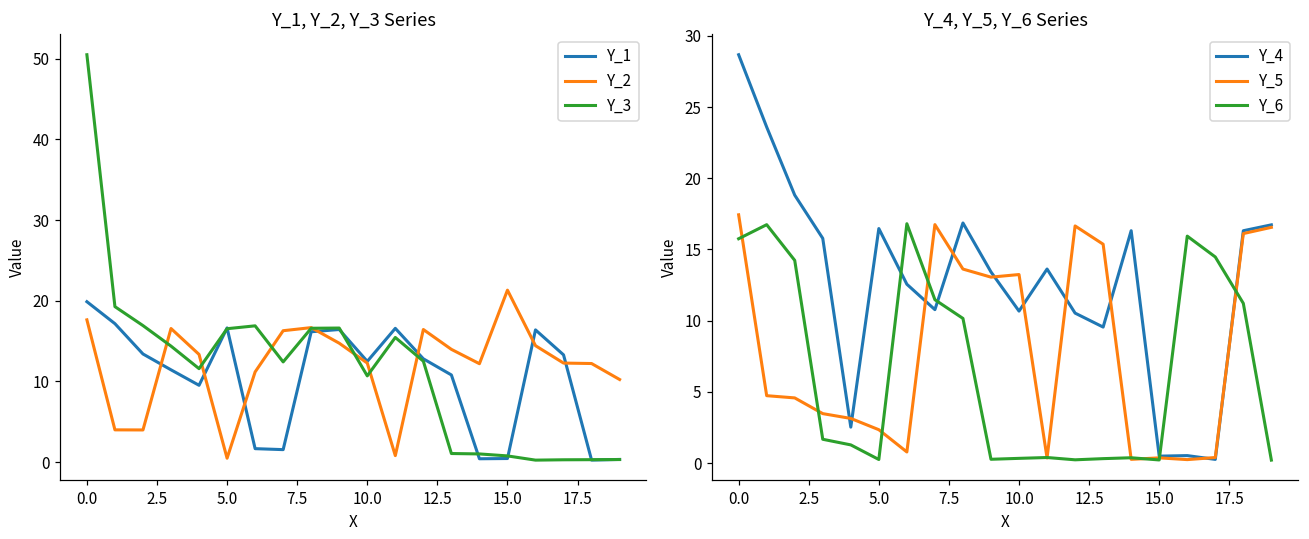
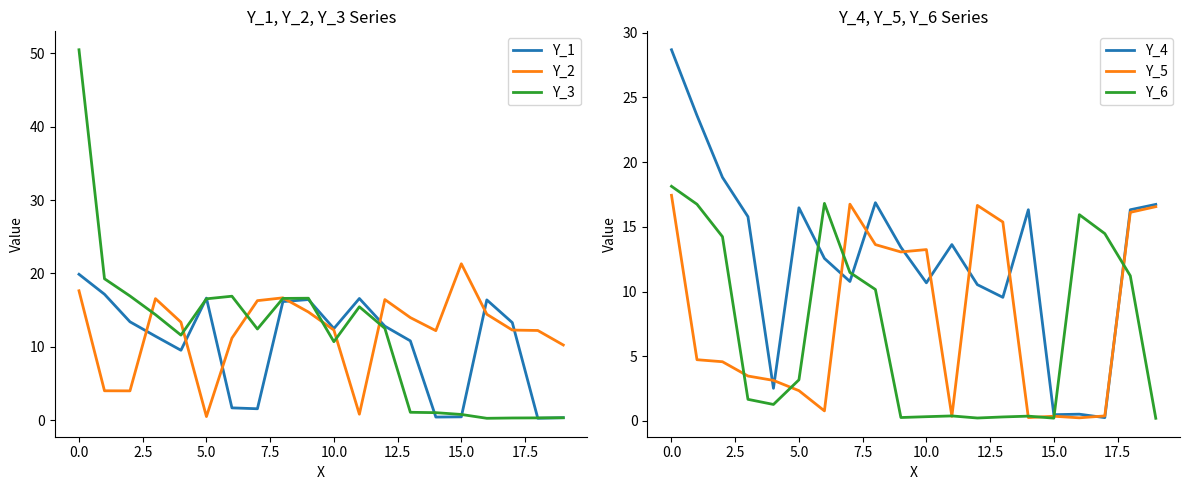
Y_4, Y_5, Y_6 Series, Y_6, 0.0: 15.8 -> 18.1
Y_4, Y_5, Y_6 Series, Y_6, 5.0: 0.2 -> 3.2
